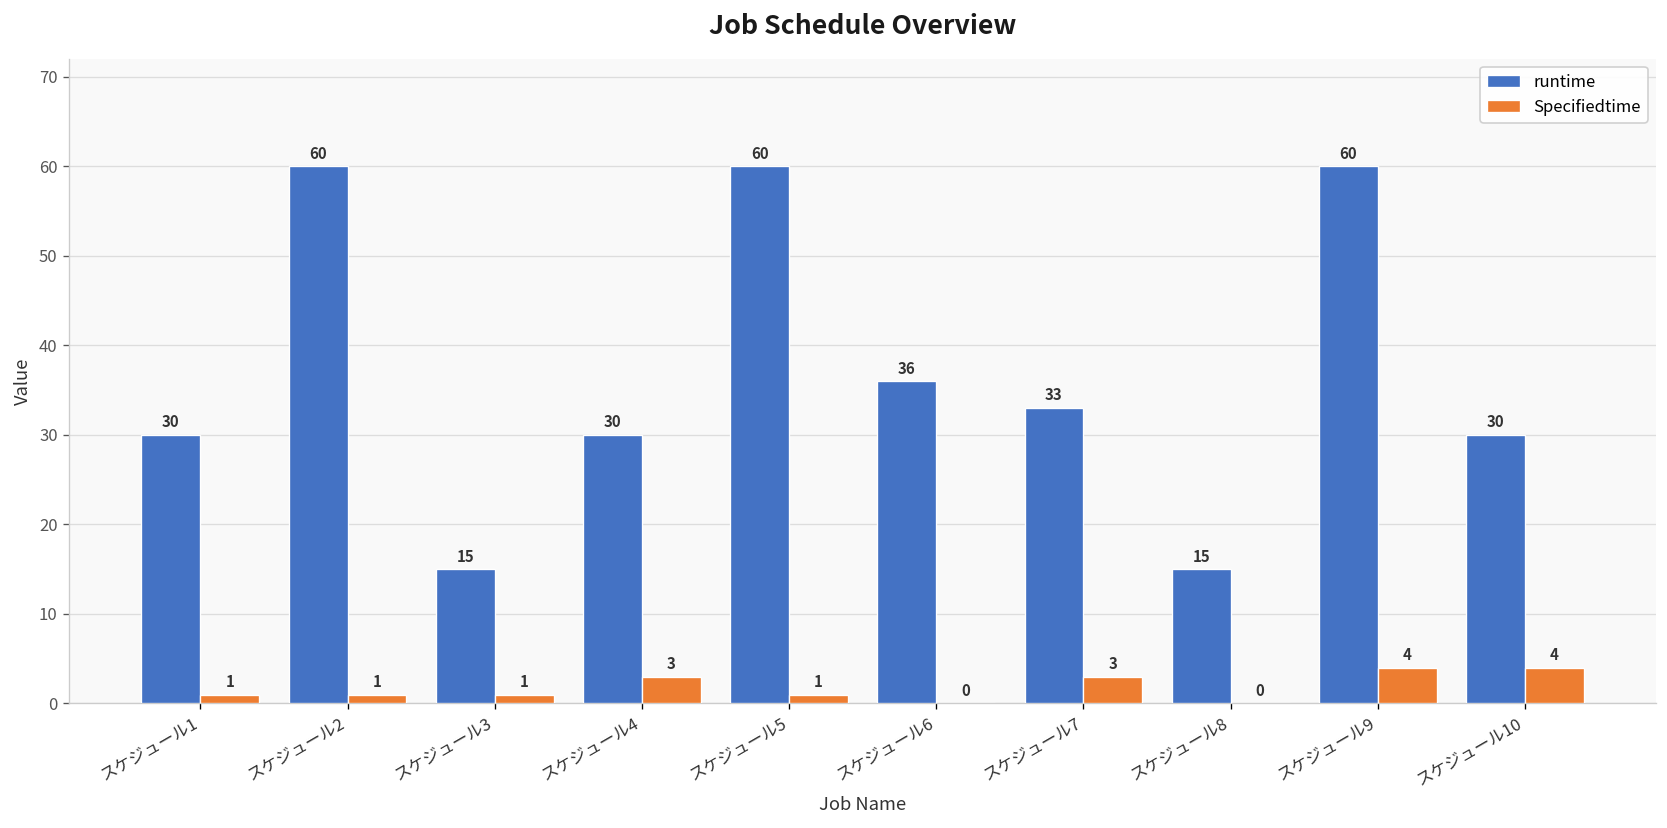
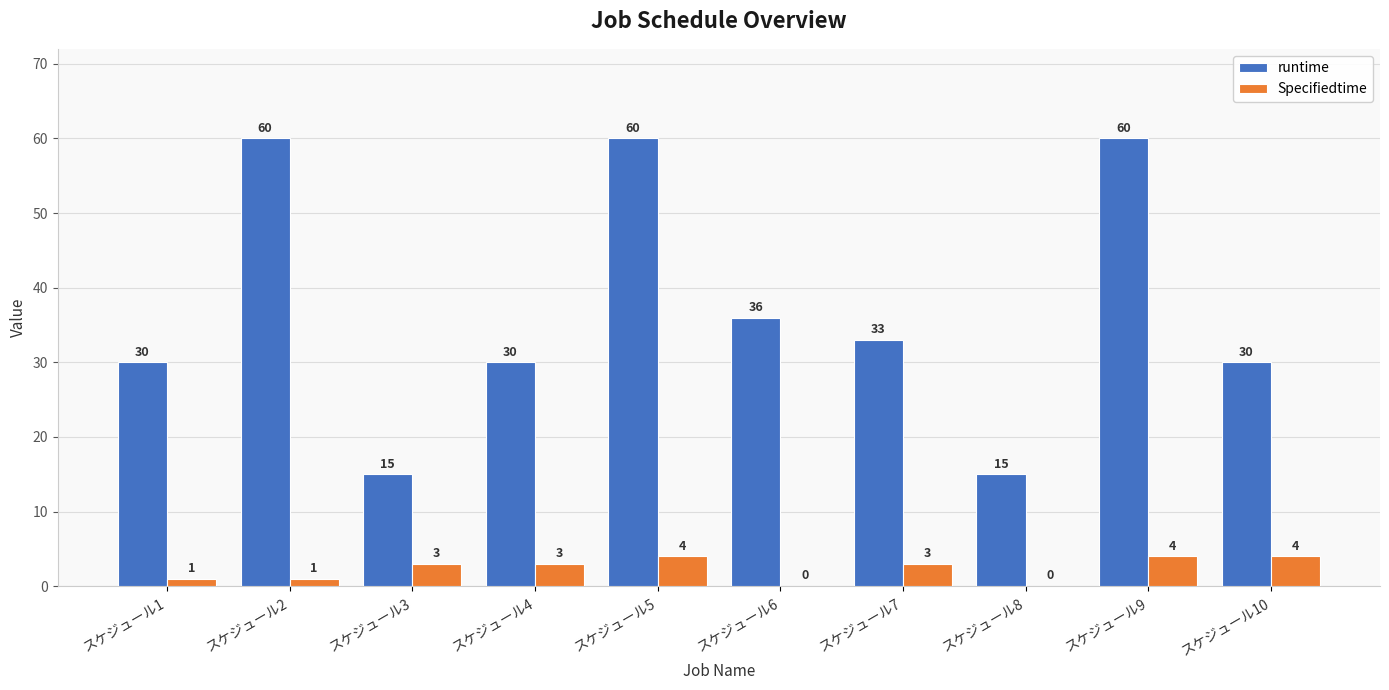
Specifiedtime, スケジュール3: 1 -> 3
Specifiedtime, スケジュール5: 1 -> 4
